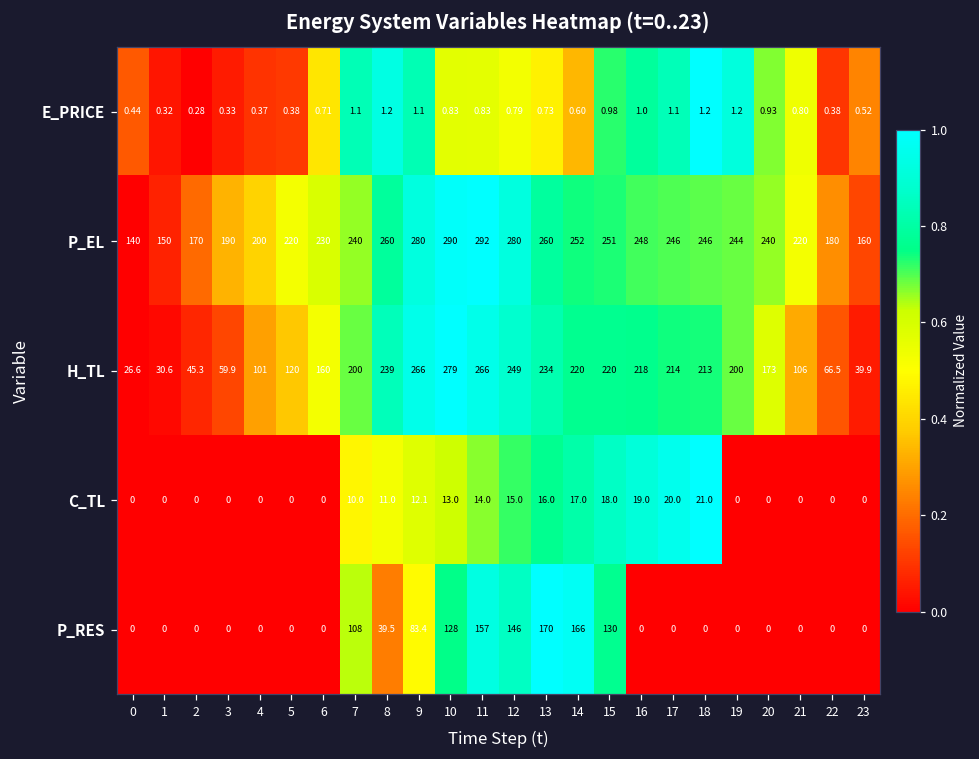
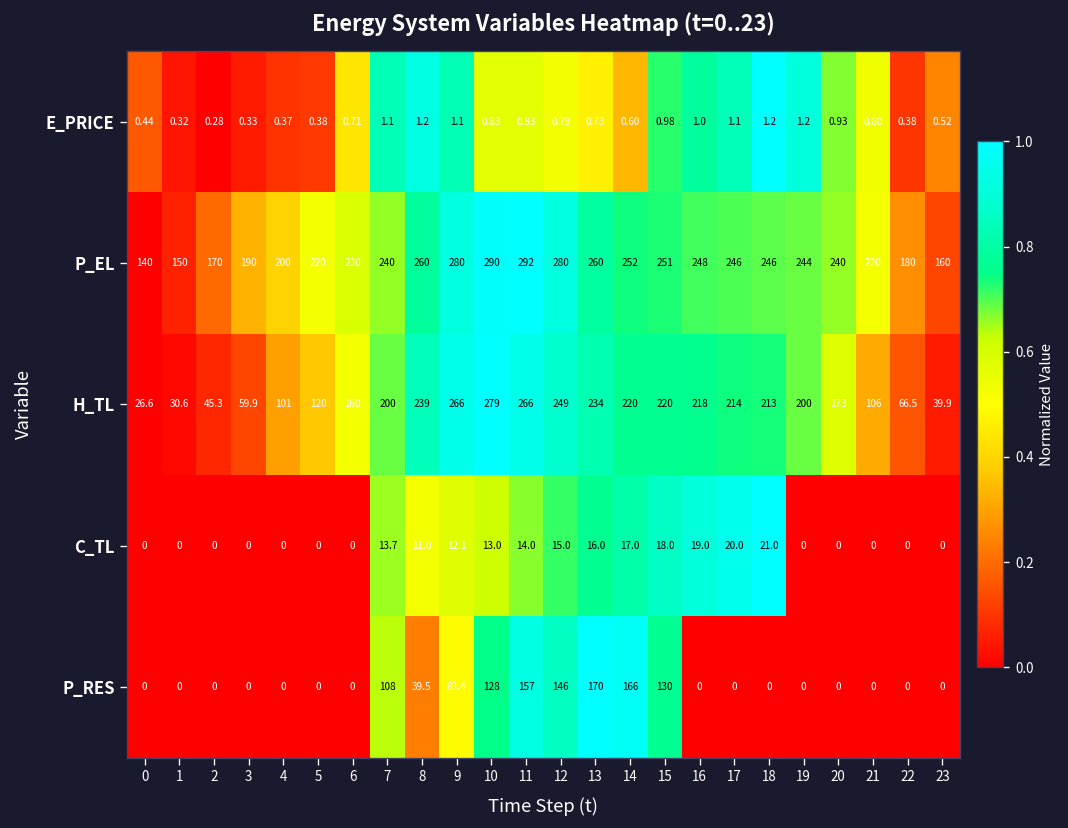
C_TL, 7: 10.0 -> 13.7
